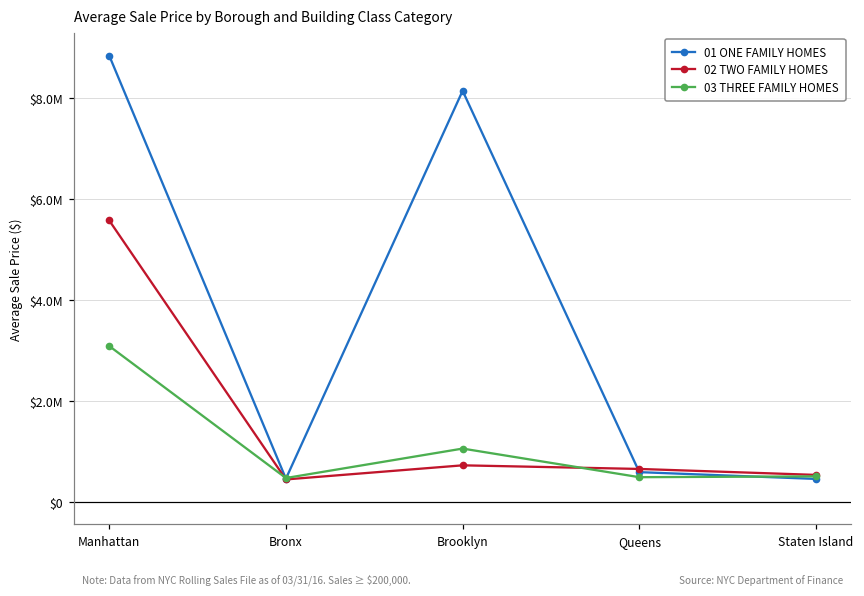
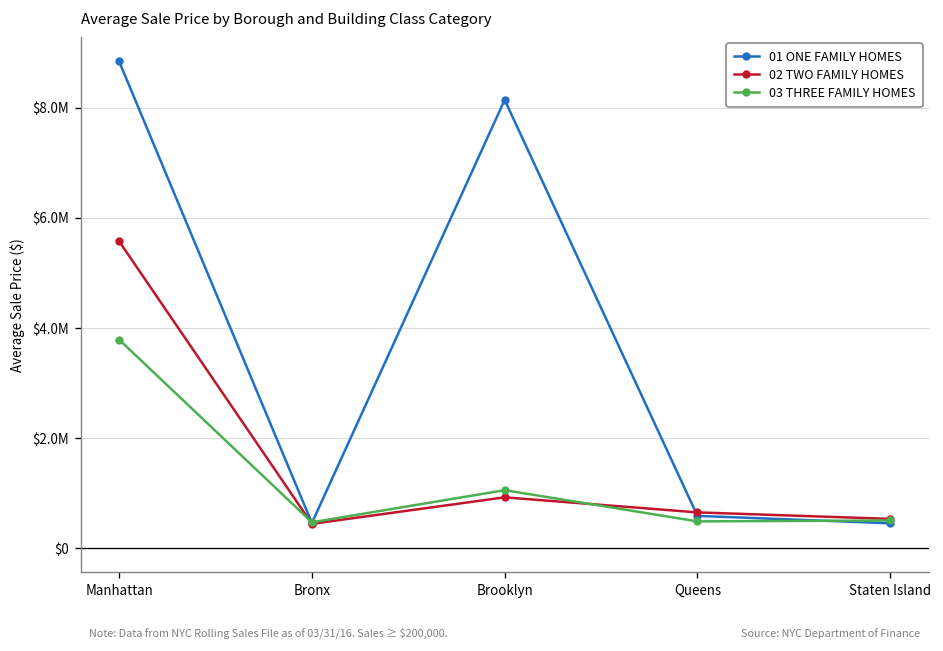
03 THREE FAMILY HOMES, Manhattan: $3100000 -> $3800000
02 TWO FAMILY HOMES, Brooklyn: $700000 -> $900000
